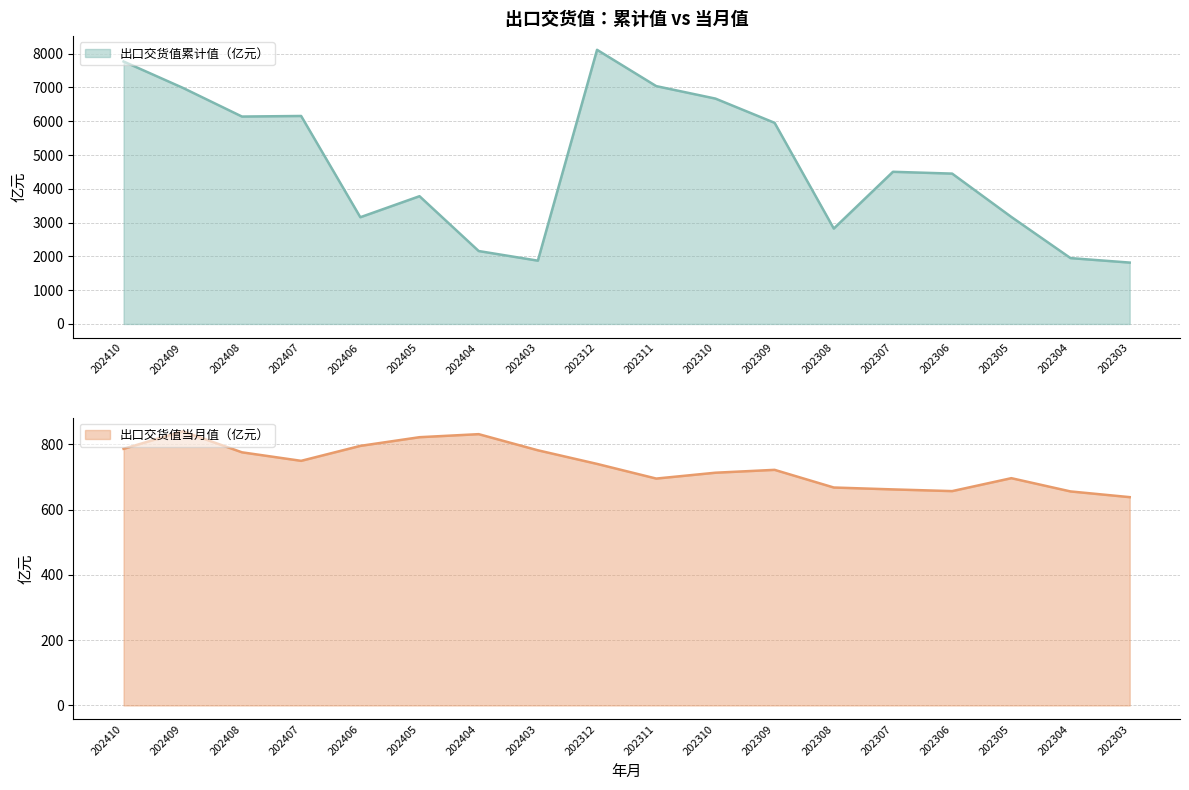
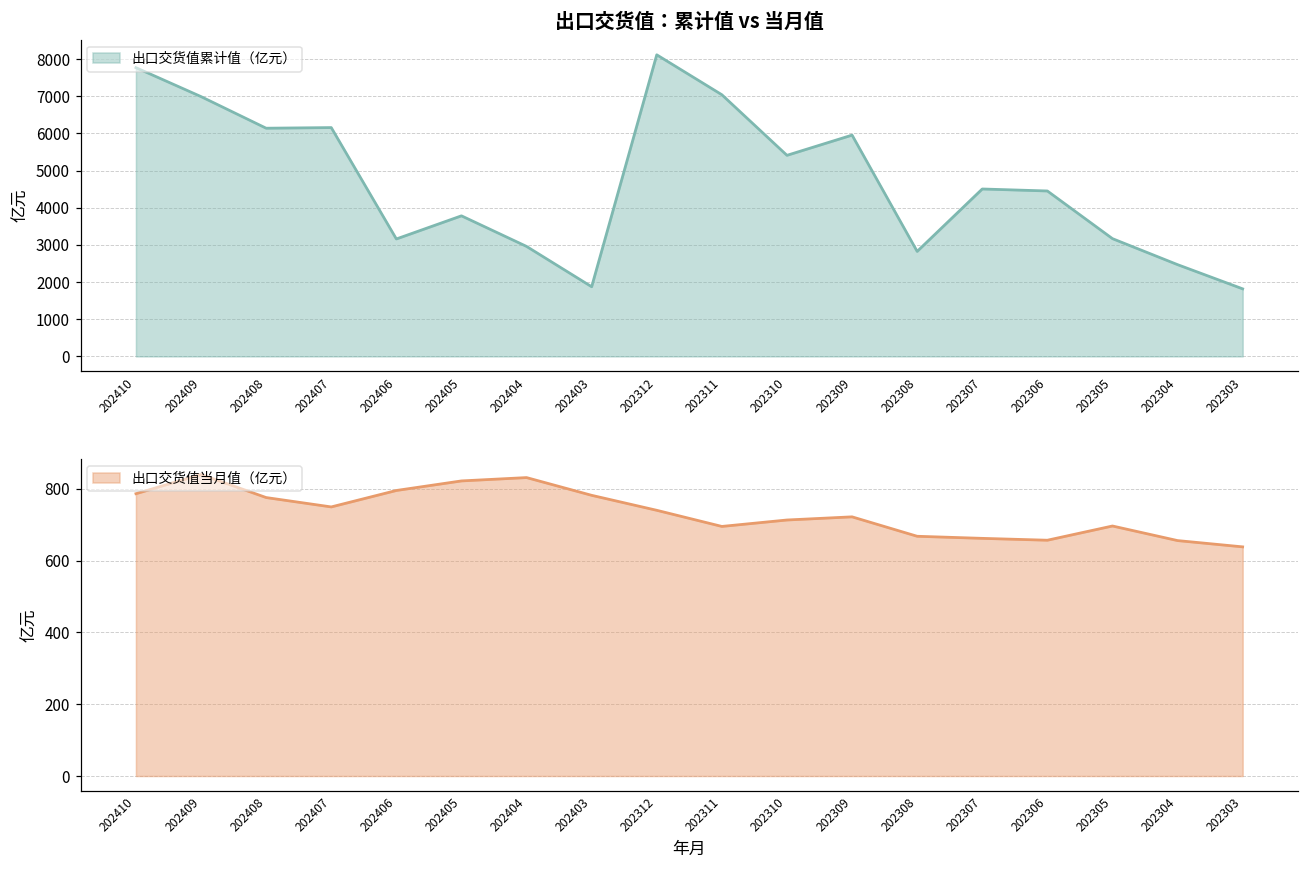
出口交货值：累计值 vs 当月值, 202404: 2200 -> 3000
出口交货值：累计值 vs 当月值, 202310: 6700 -> 5400
出口交货值：累计值 vs 当月值, 202304: 1900 -> 2500
